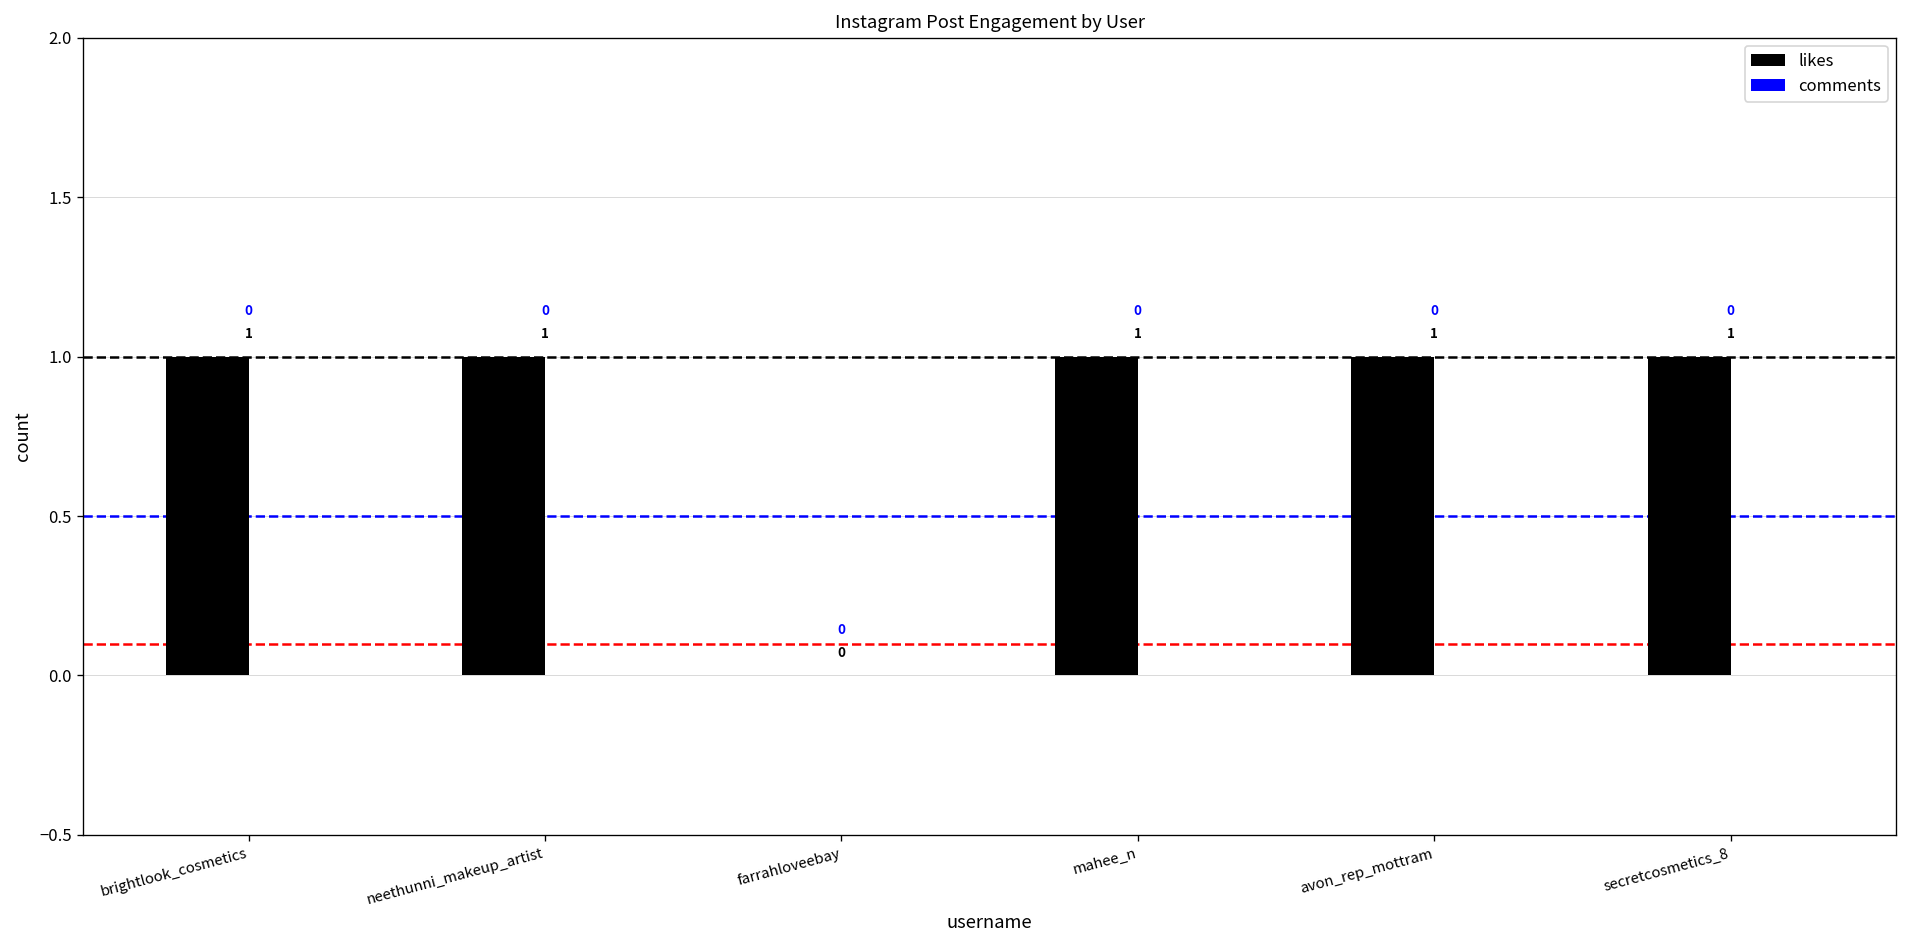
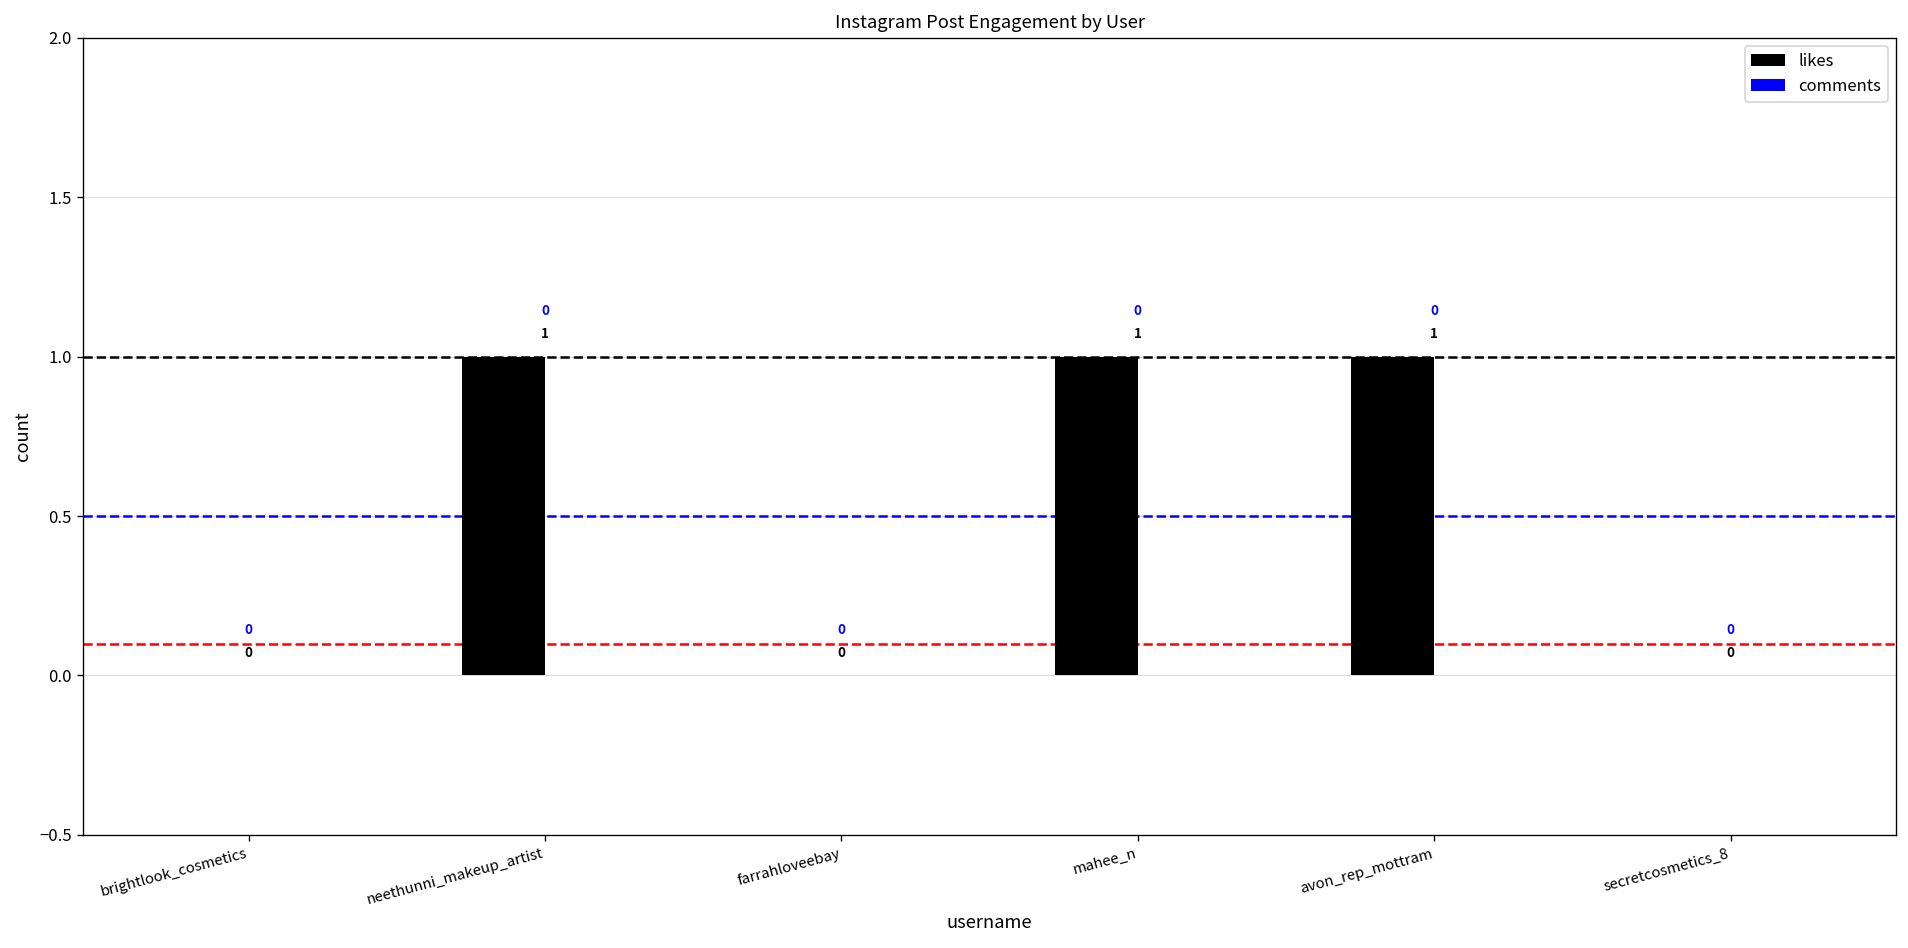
likes, brightlook_cosmetics: 1 -> 0
likes, secretcosmetics_8: 1 -> 0
